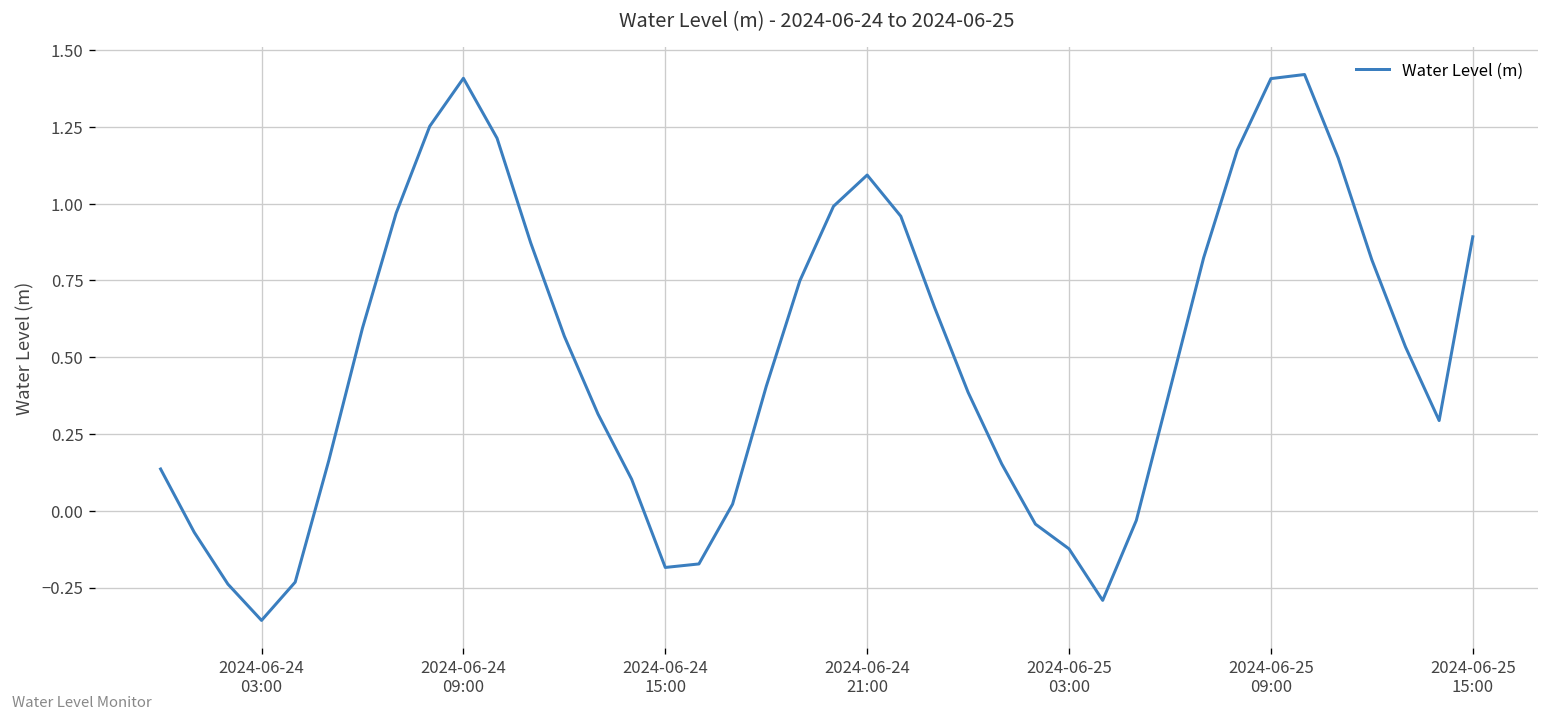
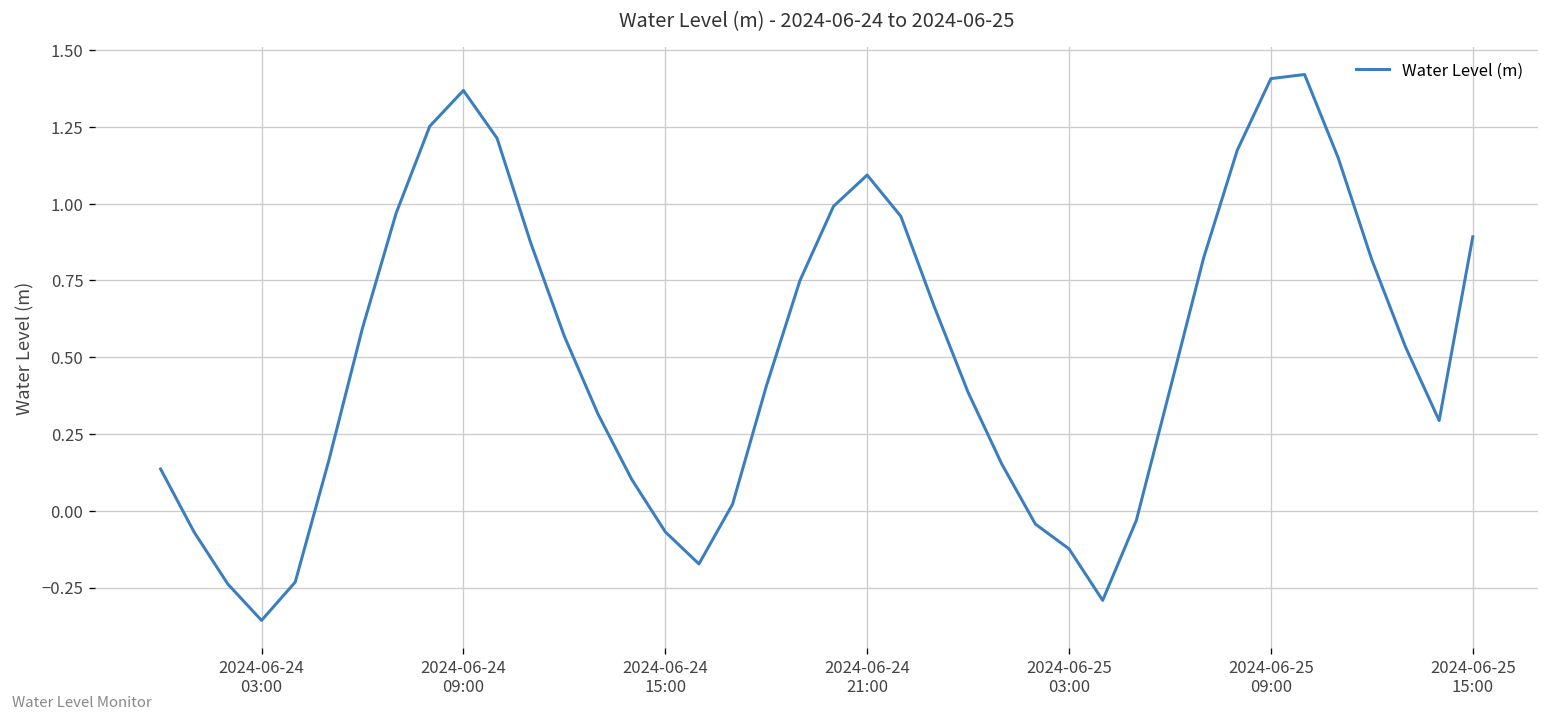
2024-06-24 09:00: 1.41 -> 1.37
2024-06-24 15:00: -0.18 -> -0.07
